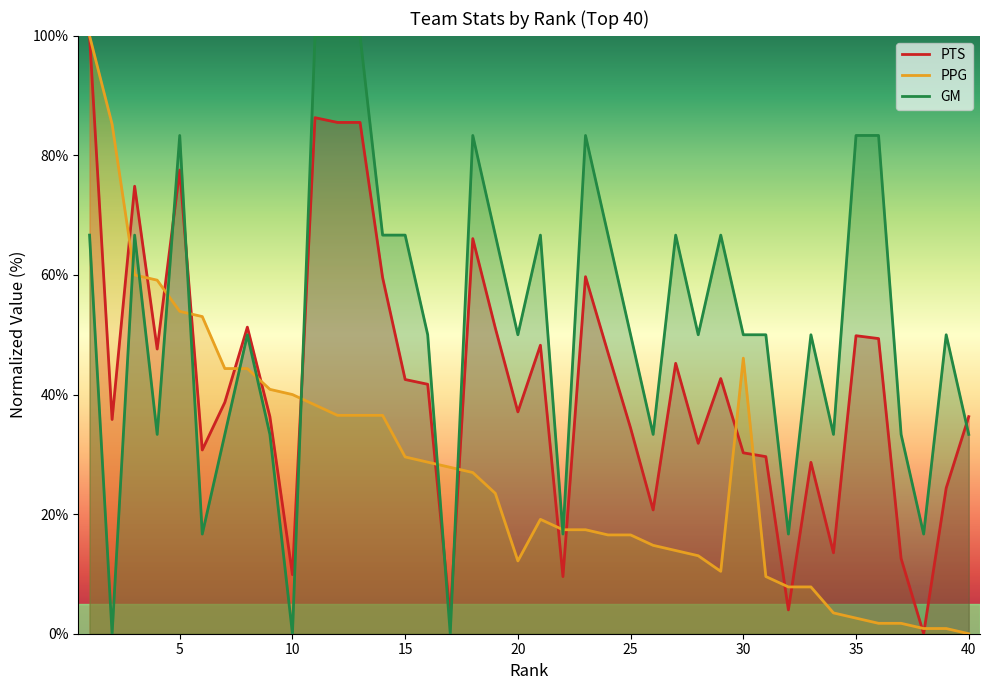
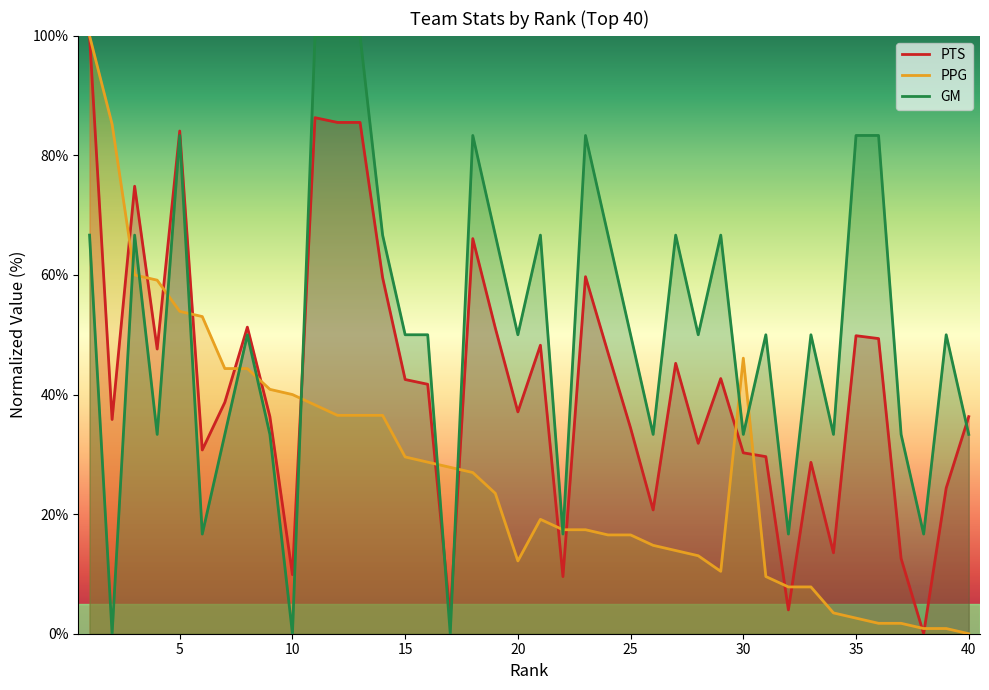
PTS, 5: 78% -> 84%
GM, 15: 67% -> 50%
GM, 30: 50% -> 33%
